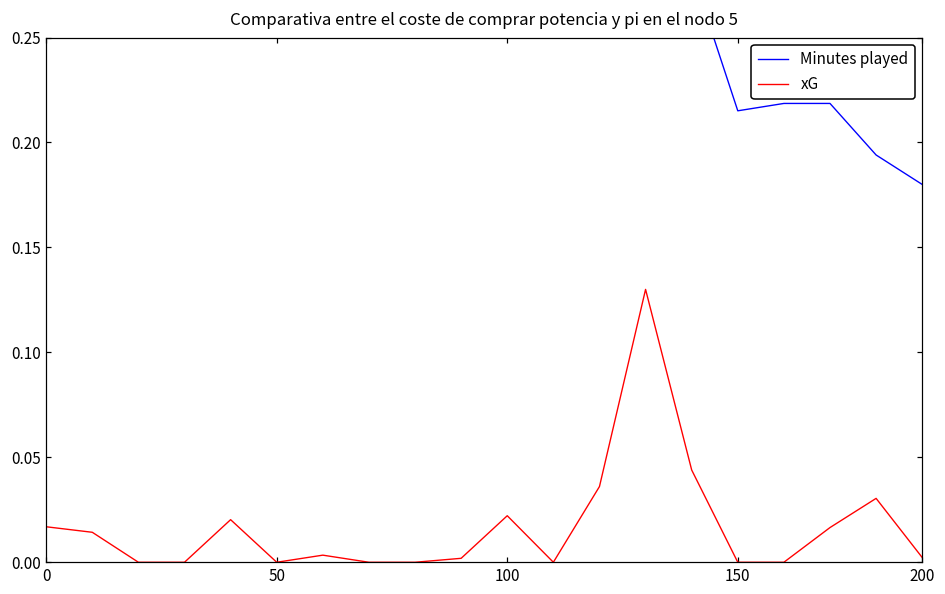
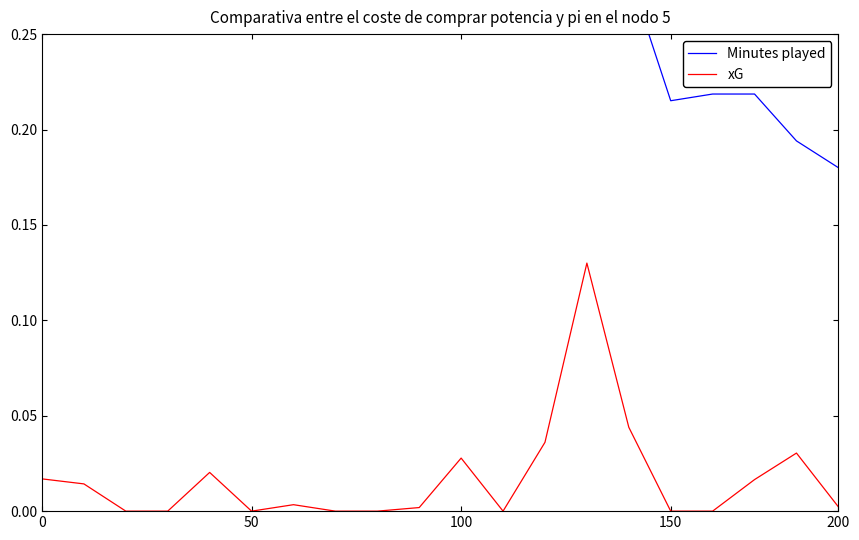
xG, 100: 0.022 -> 0.028
